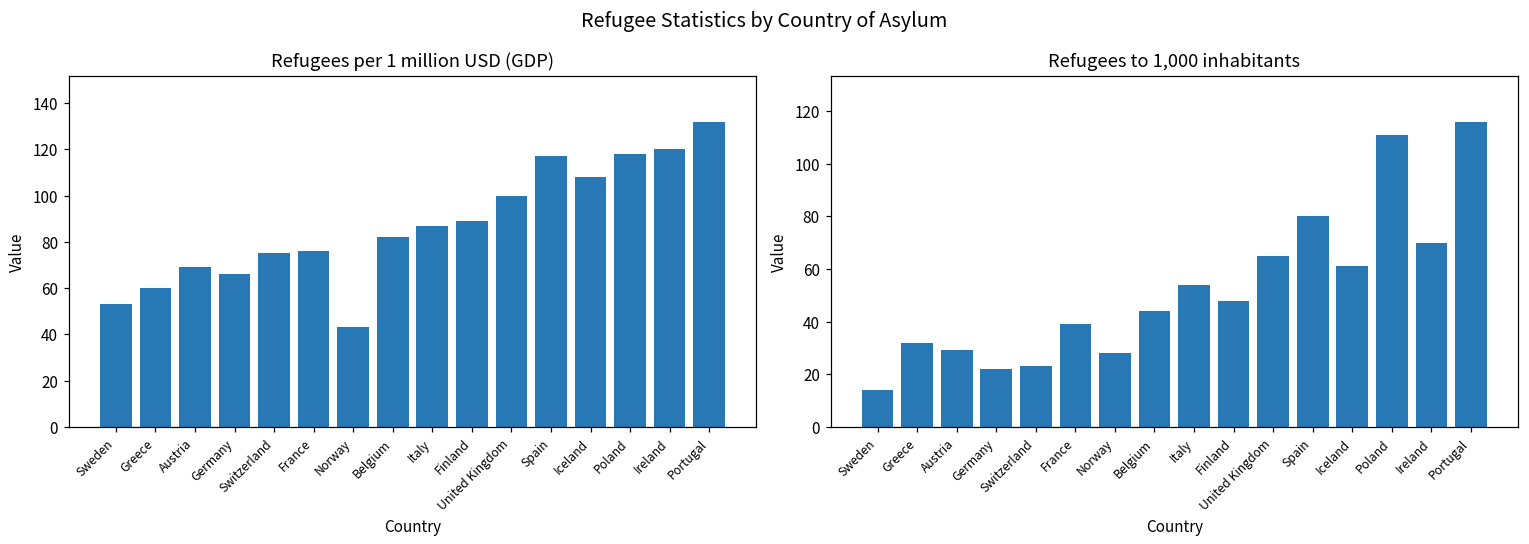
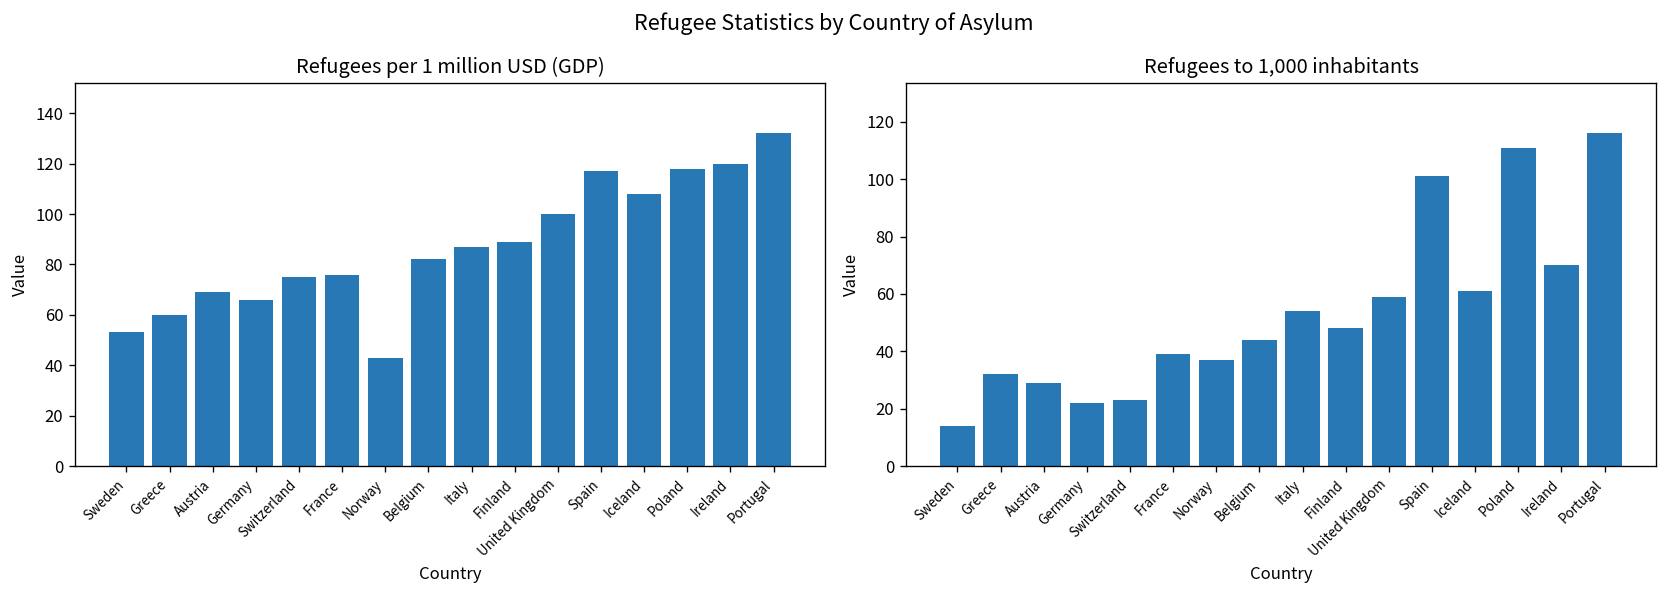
Refugees to 1,000 inhabitants, Norway: 28 -> 37
Refugees to 1,000 inhabitants, United Kingdom: 65 -> 59
Refugees to 1,000 inhabitants, Spain: 80 -> 101
